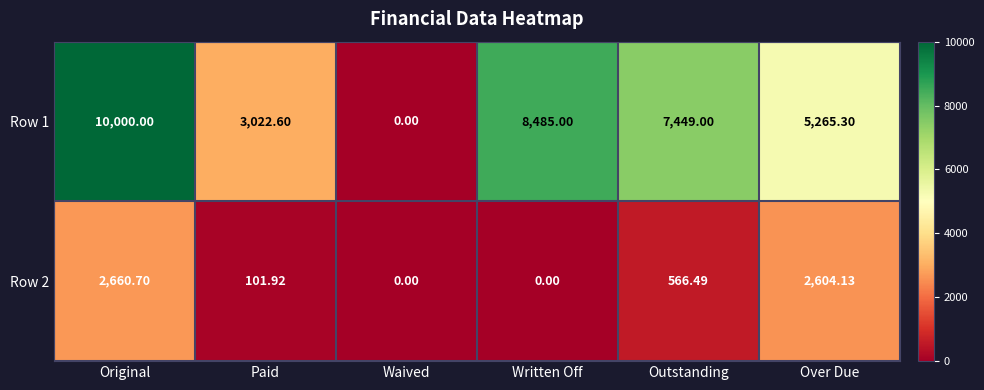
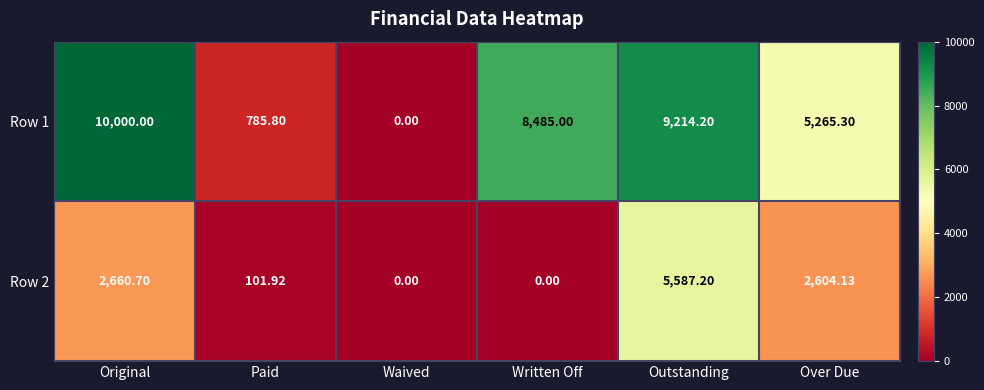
Row 1, Paid: 3,022.60 -> 785.80
Row 1, Outstanding: 7,449.00 -> 9,214.20
Row 2, Outstanding: 566.49 -> 5,587.20
